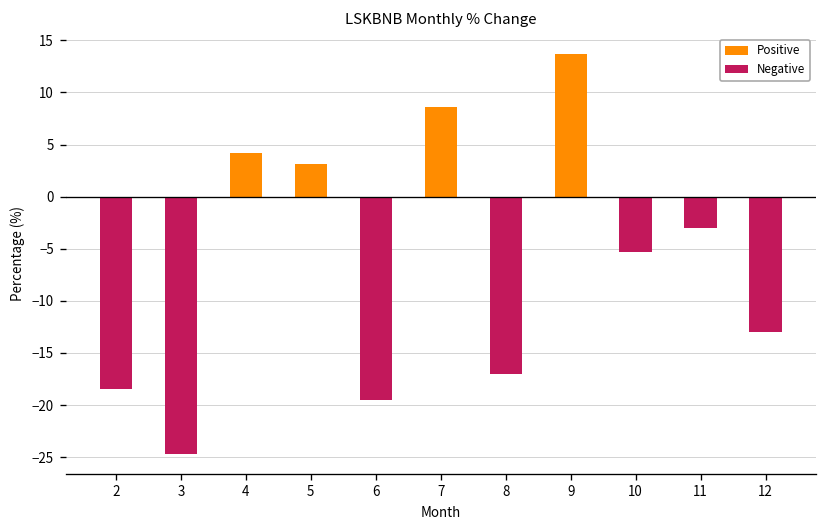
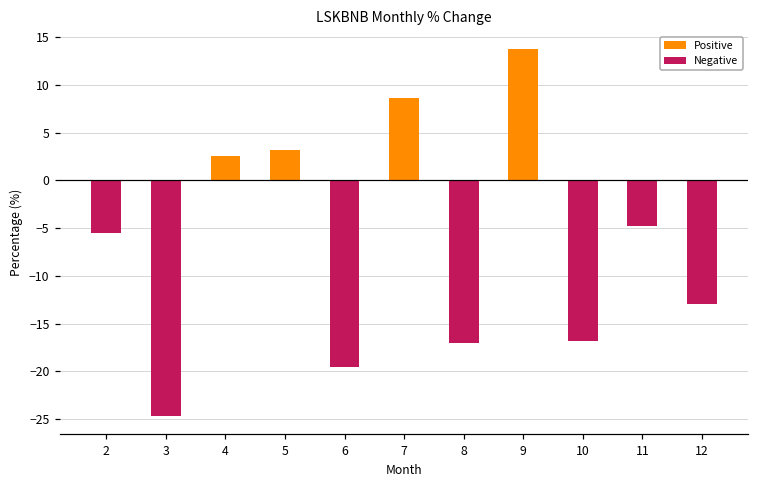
2: -19 -> -6
4: 4 -> 3
10: -5 -> -17
11: -3 -> -5
